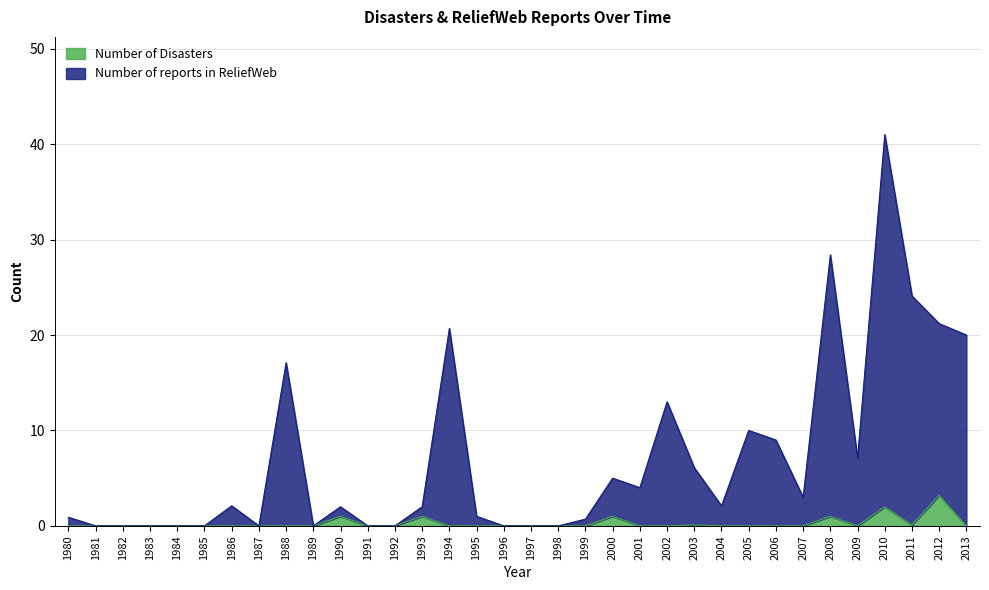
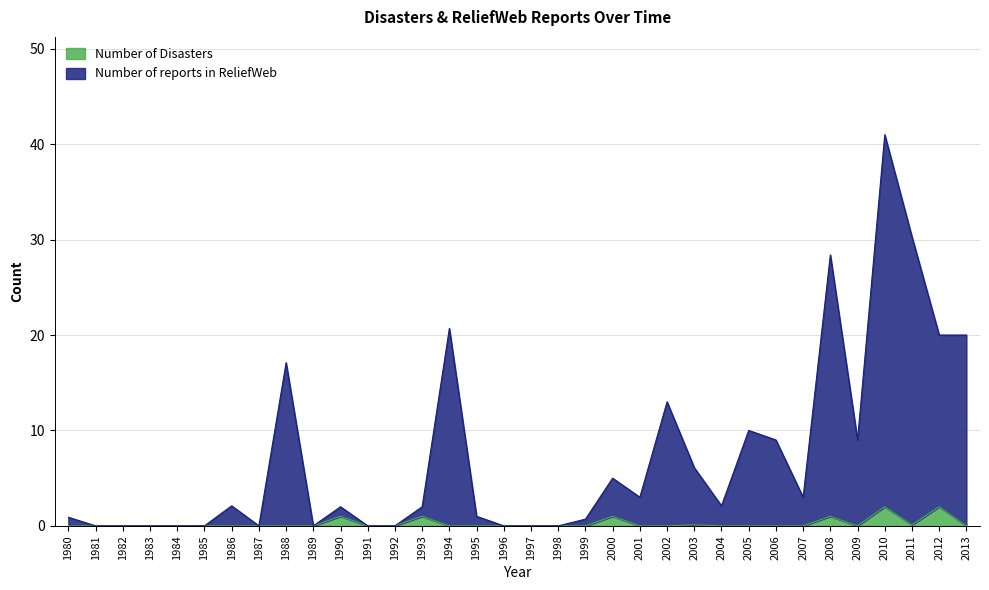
Number of reports in ReliefWeb, 2001: 4 -> 3
Number of reports in ReliefWeb, 2009: 7 -> 9
Number of reports in ReliefWeb, 2011: 24 -> 30
Number of Disasters, 2012: 3 -> 2
